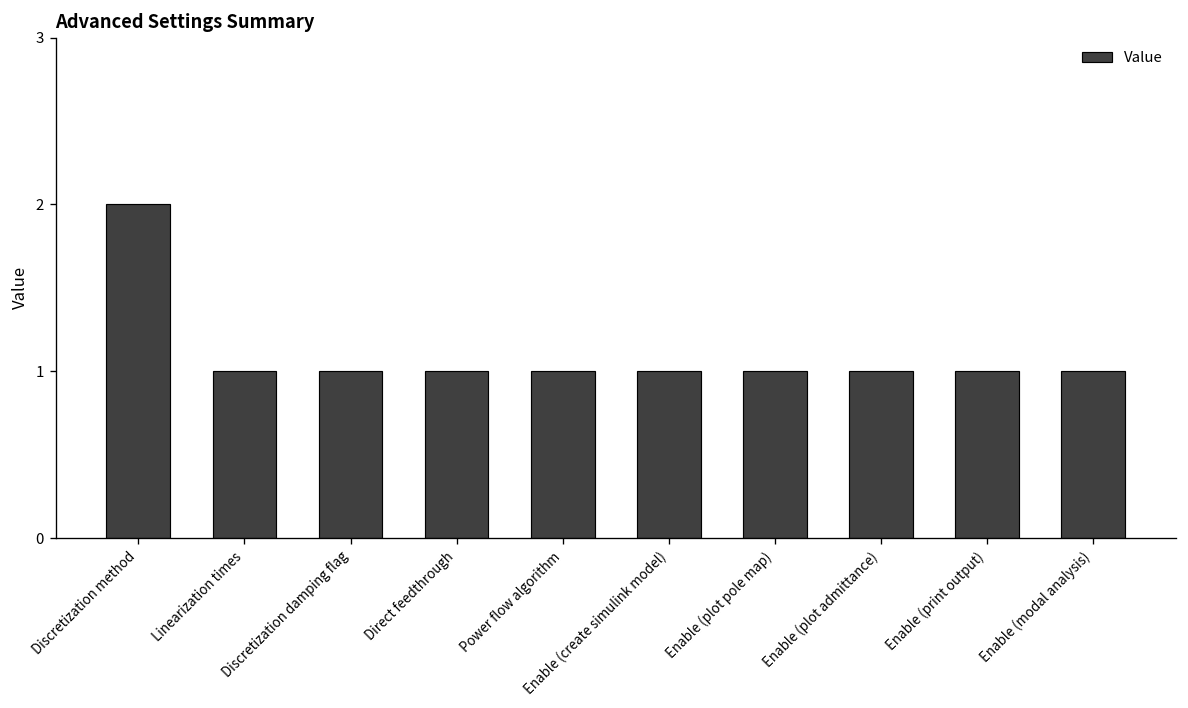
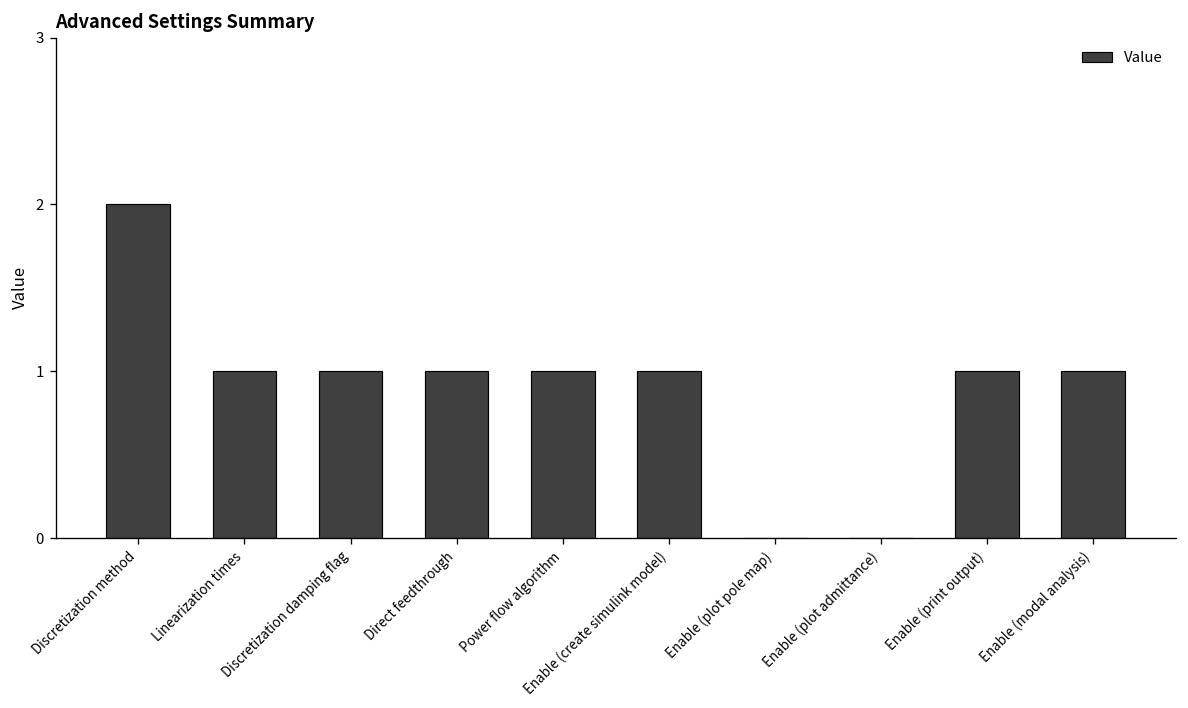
Enable (plot pole map): 1 -> 0
Enable (plot admittance): 1 -> 0
